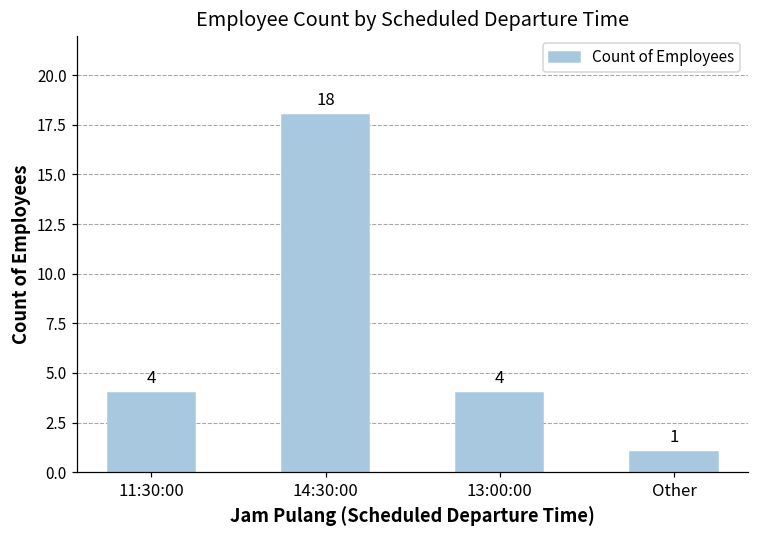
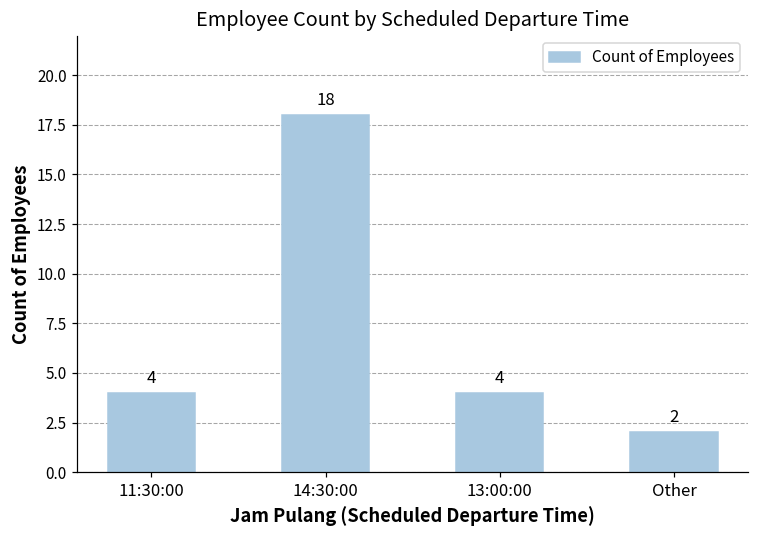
Other: 1 -> 2
